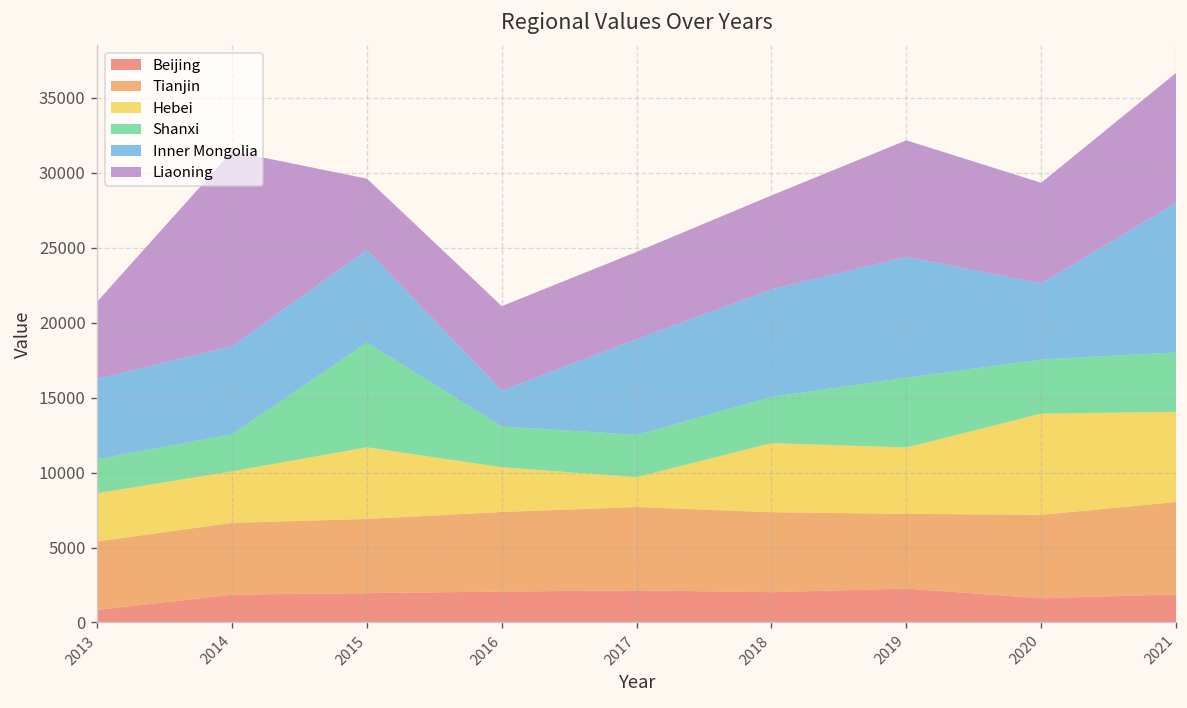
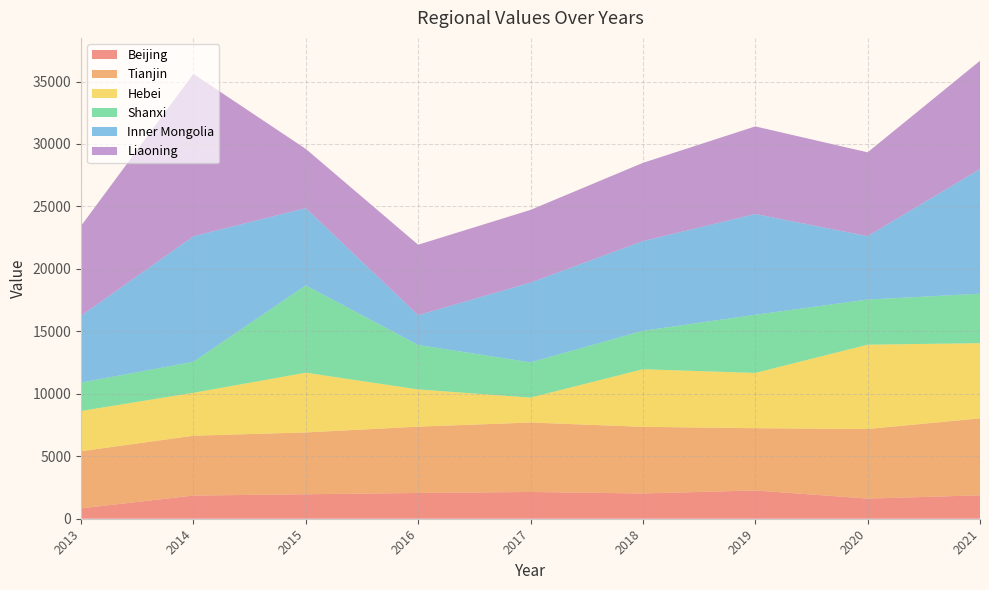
Liaoning, 2013: 5200 -> 7200
Inner Mongolia, 2014: 5900 -> 10000
Shanxi, 2016: 2700 -> 3600
Liaoning, 2019: 7800 -> 7000
